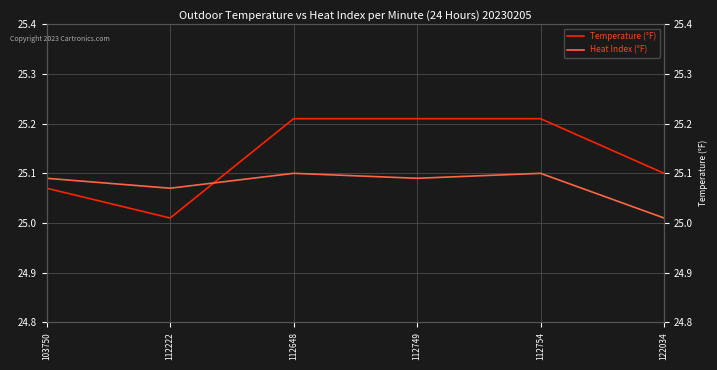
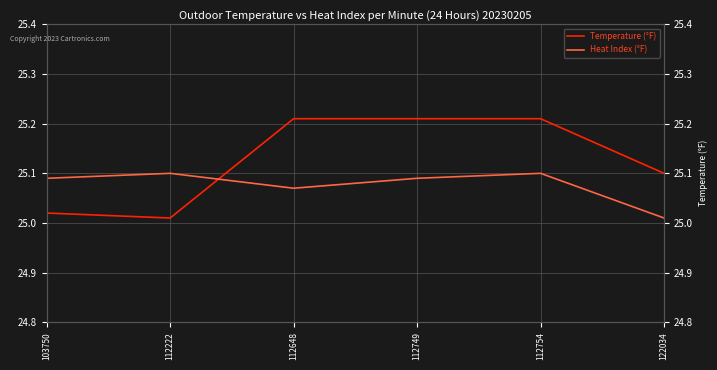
Temperature (°F), 103750: 25.07 -> 25.02
Heat Index (°F), 112222: 25.07 -> 25.10
Heat Index (°F), 112648: 25.10 -> 25.07
